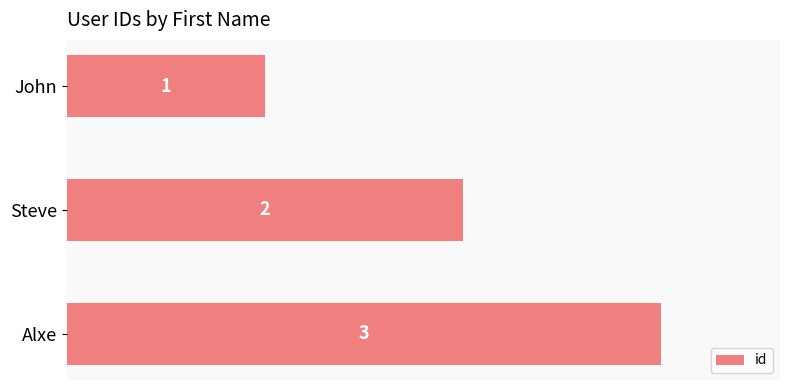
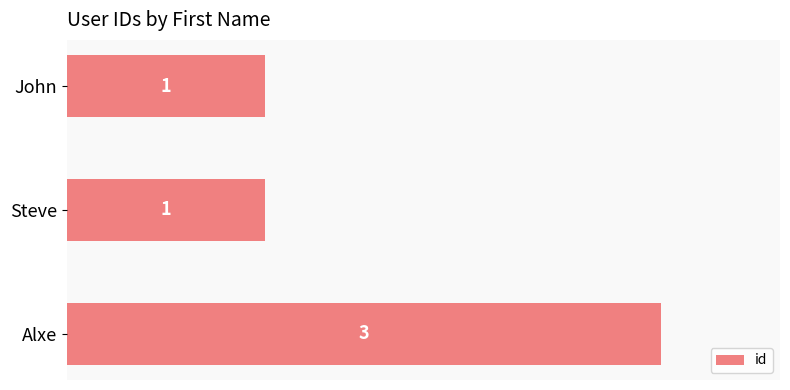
Steve: 2 -> 1
